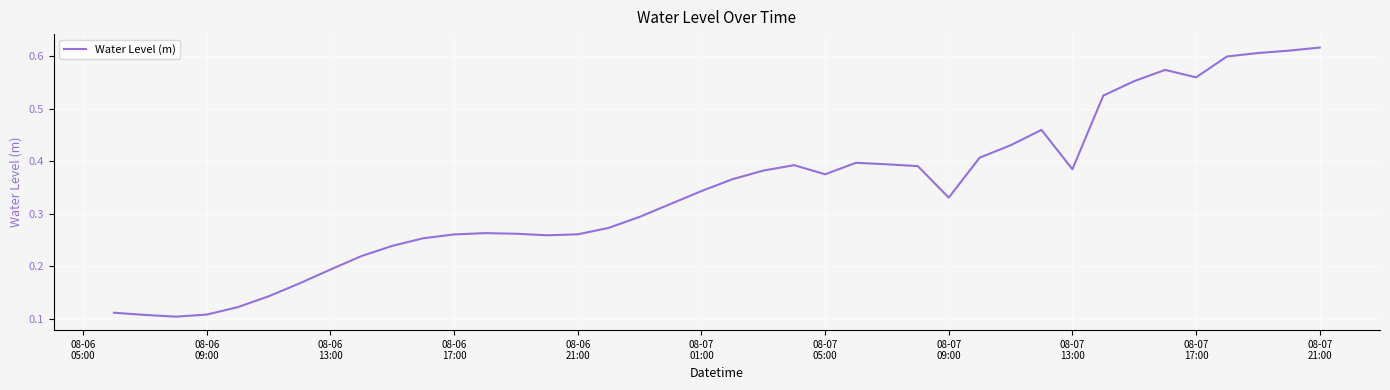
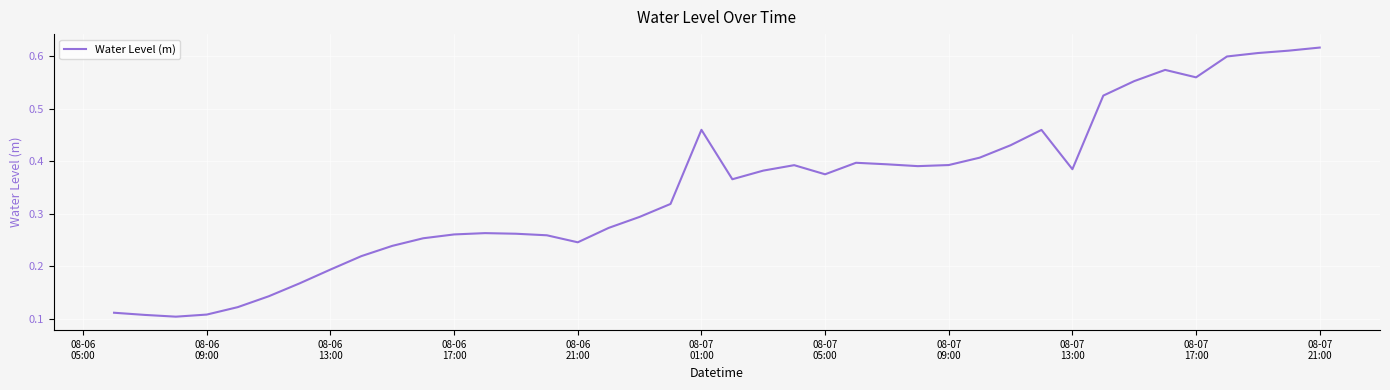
08-06 21:00: 0.26 -> 0.25
08-07 01:00: 0.34 -> 0.46
08-07 09:00: 0.33 -> 0.39
